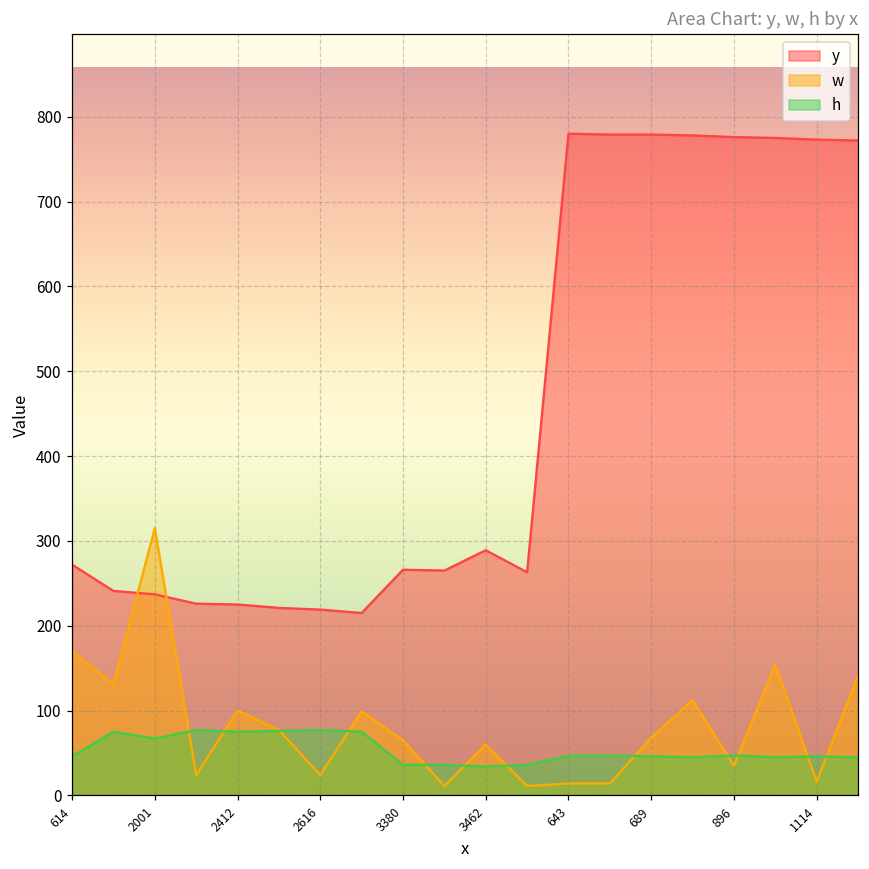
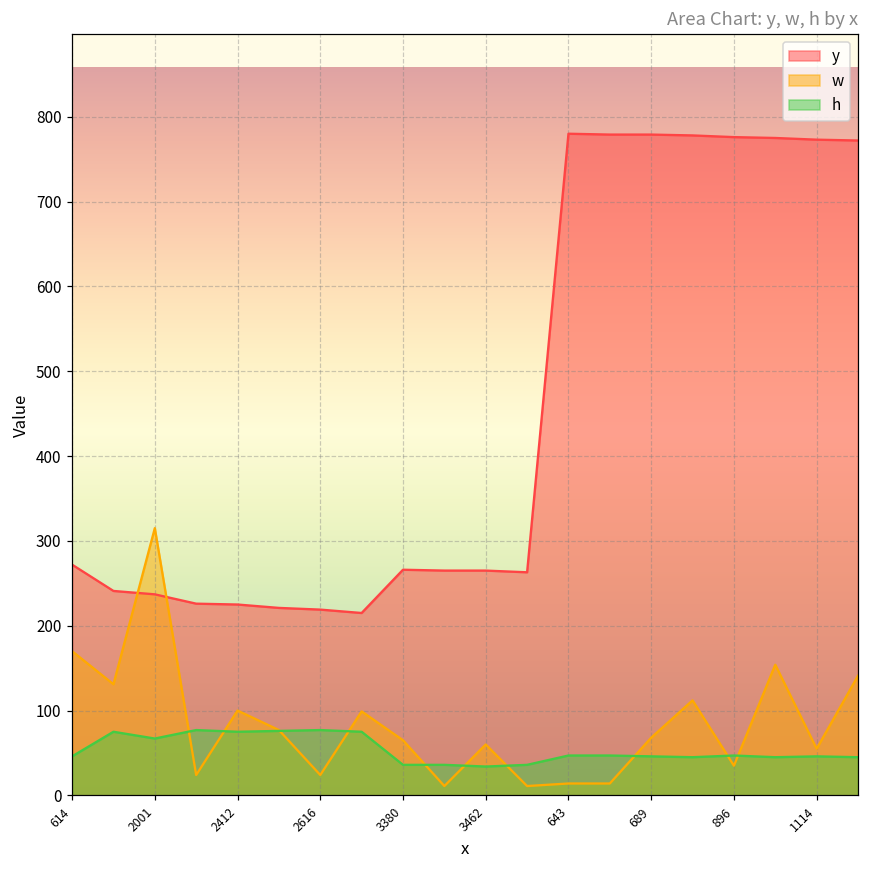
y, 3462: 290 -> 270
w, 1114: 20 -> 60
